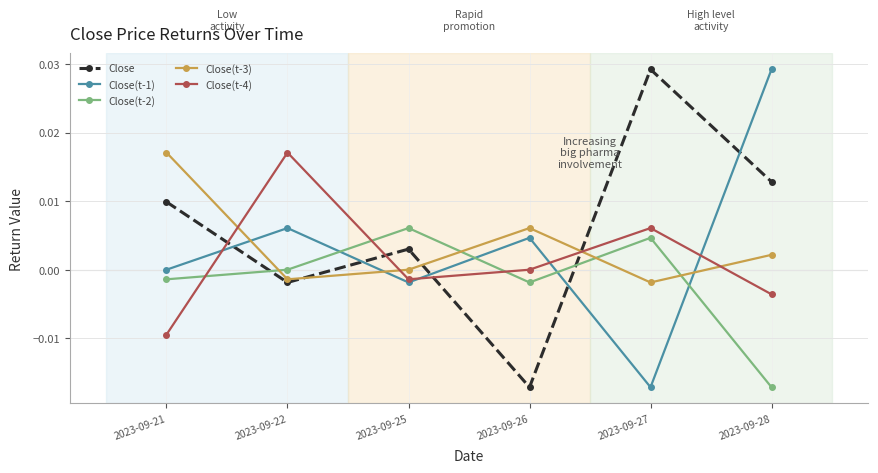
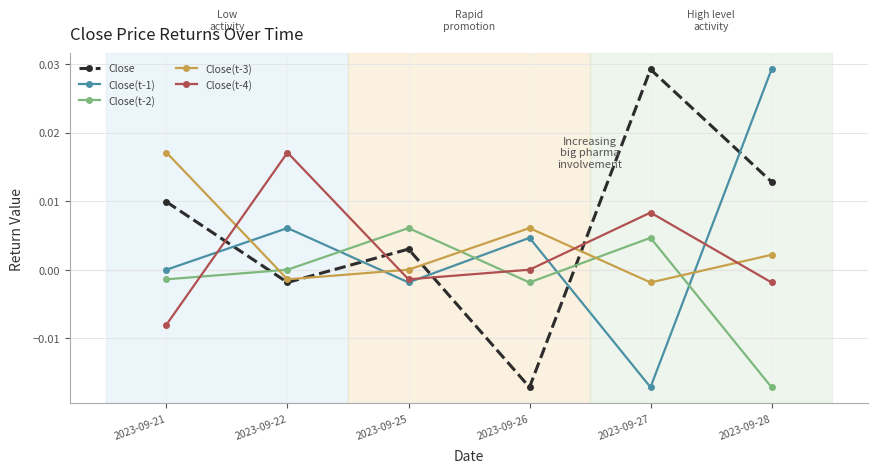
Close(t-4), 2023-09-21: -0.009 -> -0.008
Close(t-4), 2023-09-27: 0.006 -> 0.008
Close(t-4), 2023-09-28: -0.004 -> -0.002
